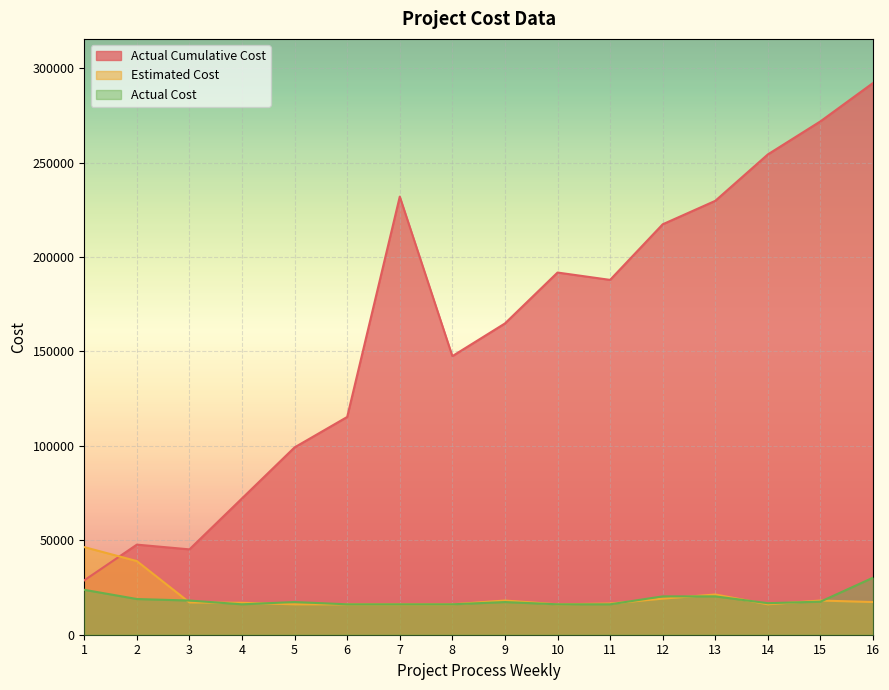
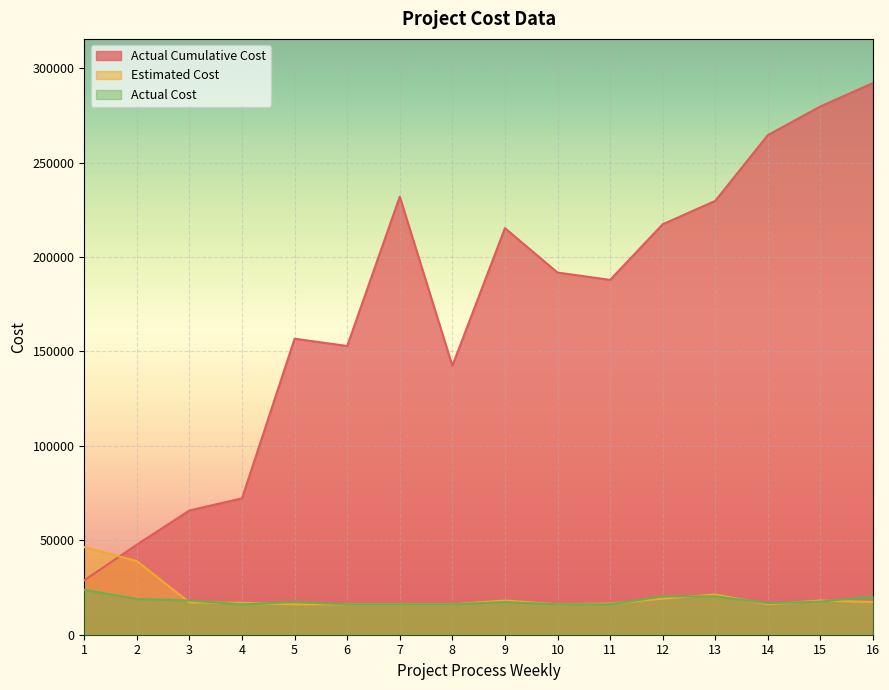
Actual Cumulative Cost, 3: 45000 -> 66000
Actual Cumulative Cost, 5: 99000 -> 157000
Actual Cumulative Cost, 6: 115000 -> 153000
Actual Cumulative Cost, 8: 148000 -> 142000
Actual Cumulative Cost, 9: 165000 -> 215000
Actual Cumulative Cost, 14: 254000 -> 265000
Actual Cumulative Cost, 15: 272000 -> 280000
Actual Cost, 16: 30000 -> 20000
